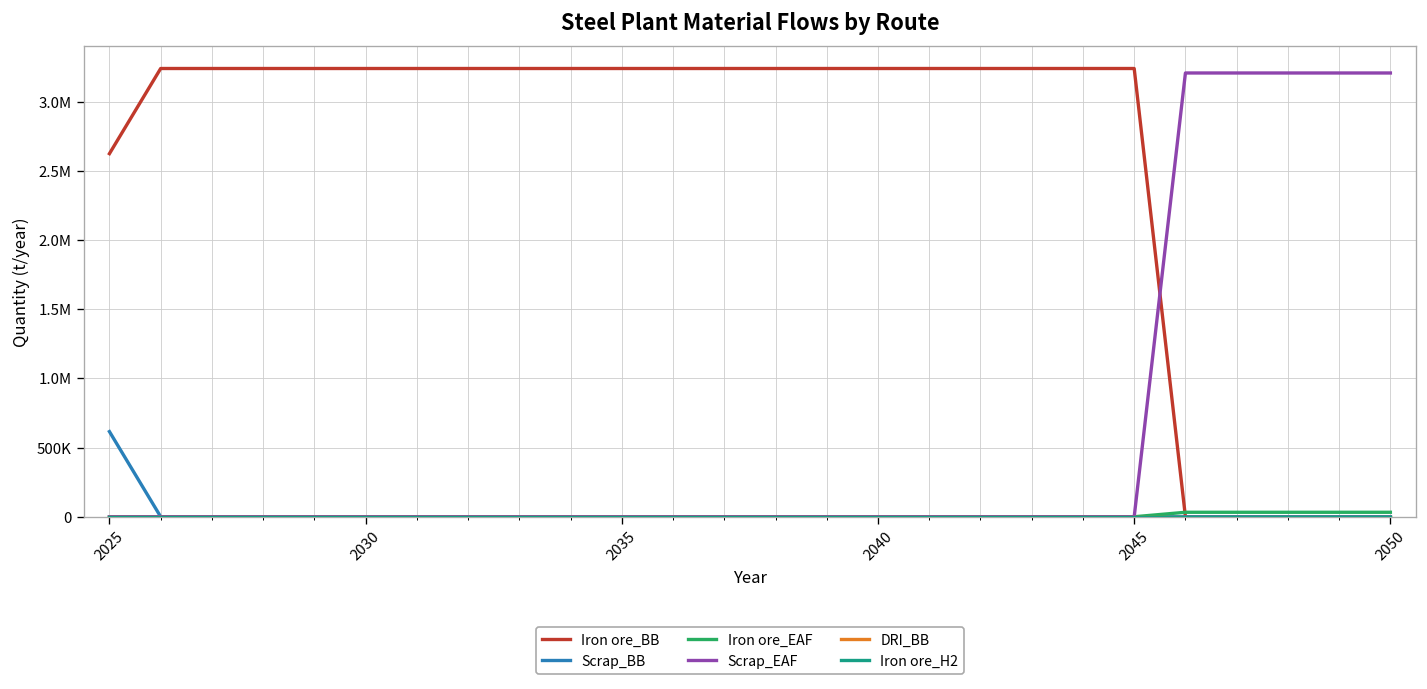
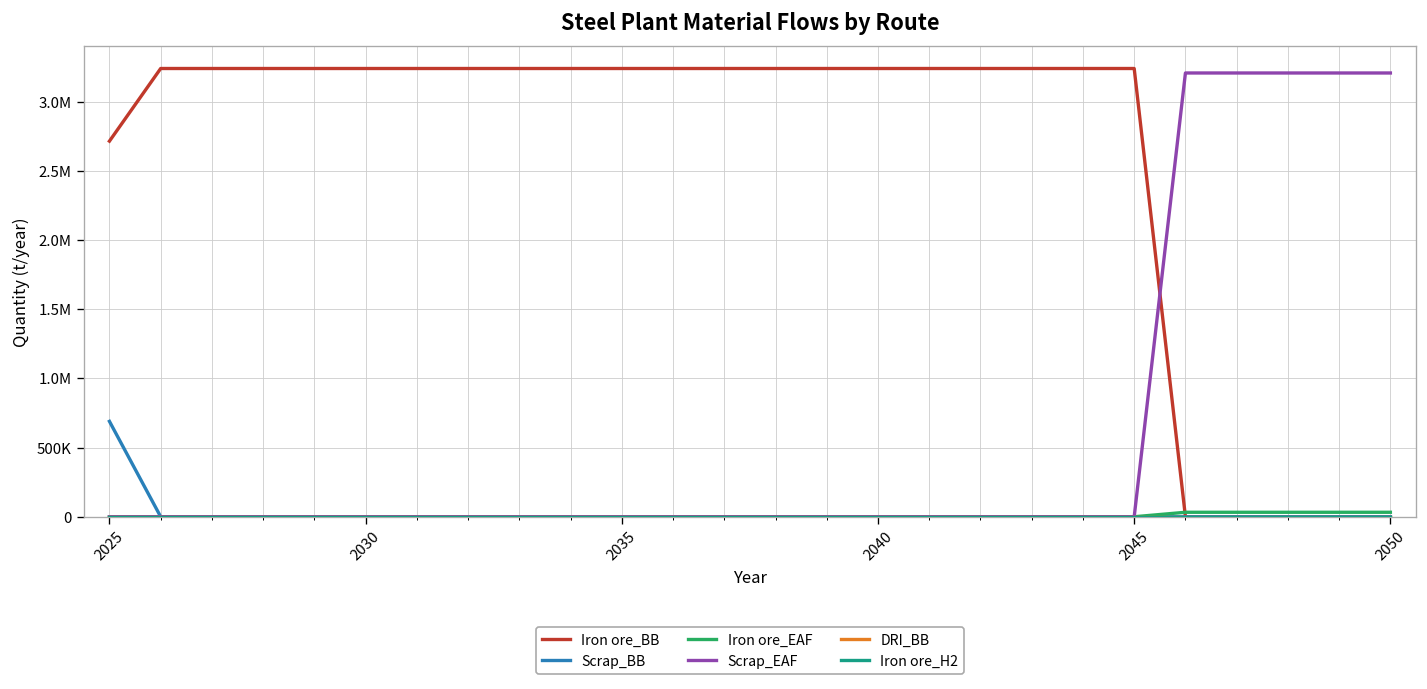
Iron ore_BB, 2025: 2620000 -> 2710000
Scrap_BB, 2025: 620000 -> 690000
